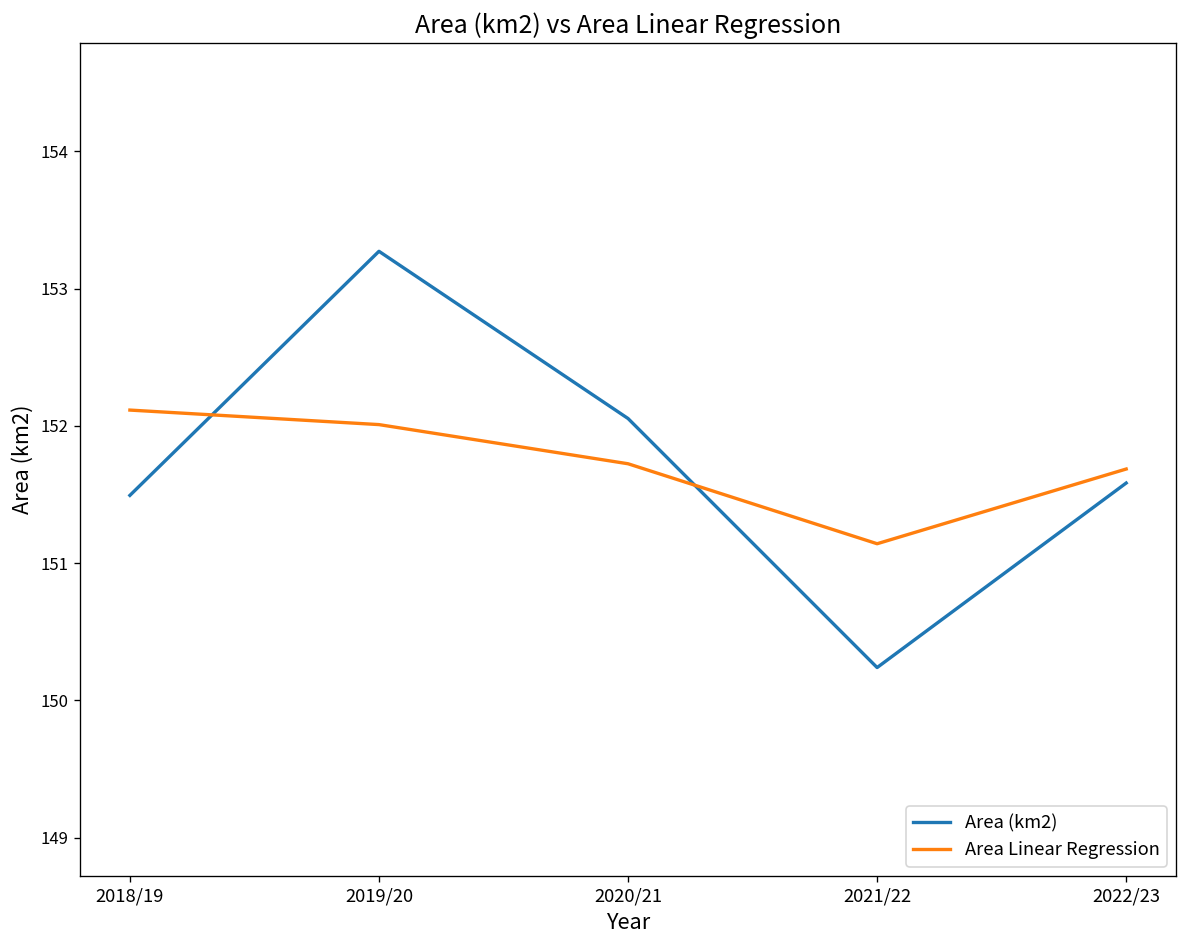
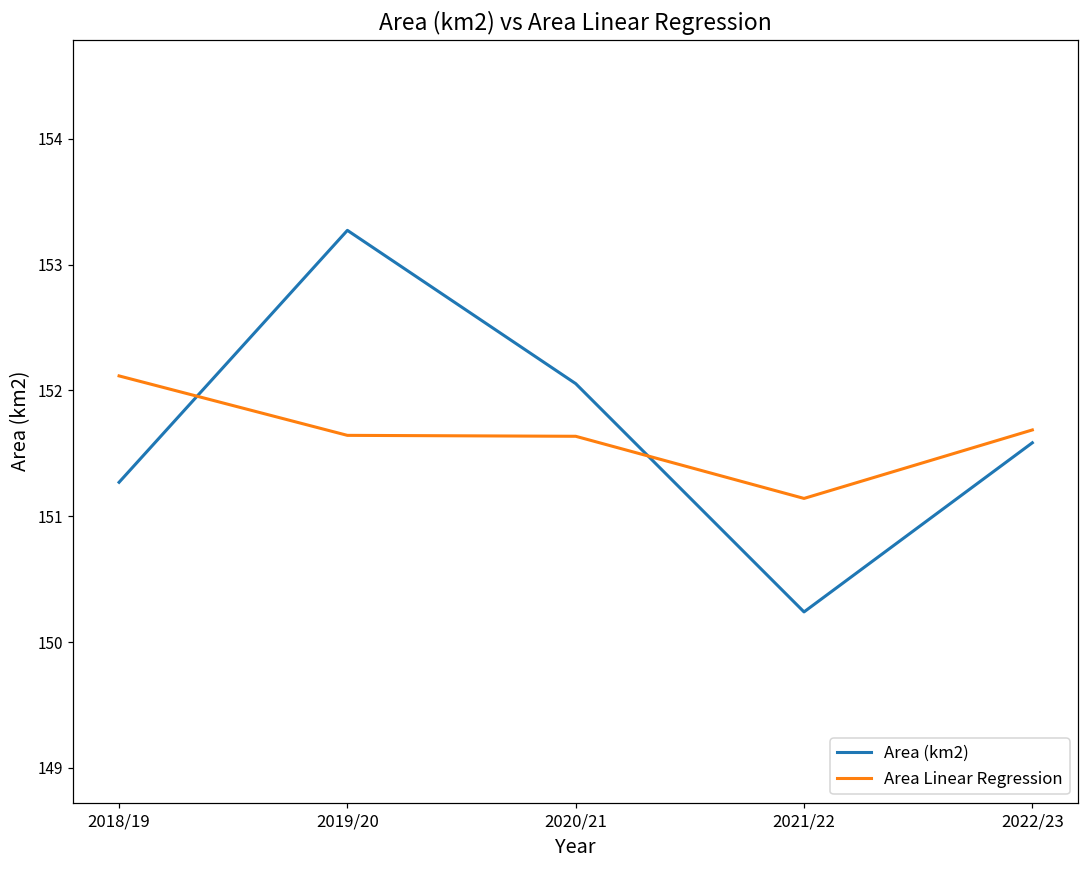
Area (km2), 2018/19: 151.49 -> 151.27
Area Linear Regression, 2019/20: 152.01 -> 151.64
Area Linear Regression, 2020/21: 151.72 -> 151.64
